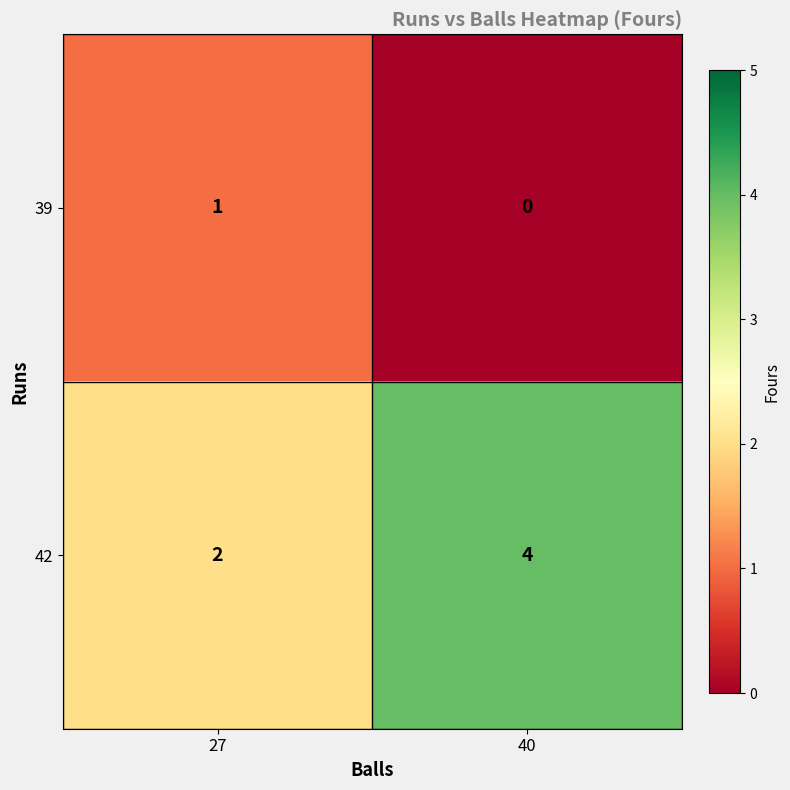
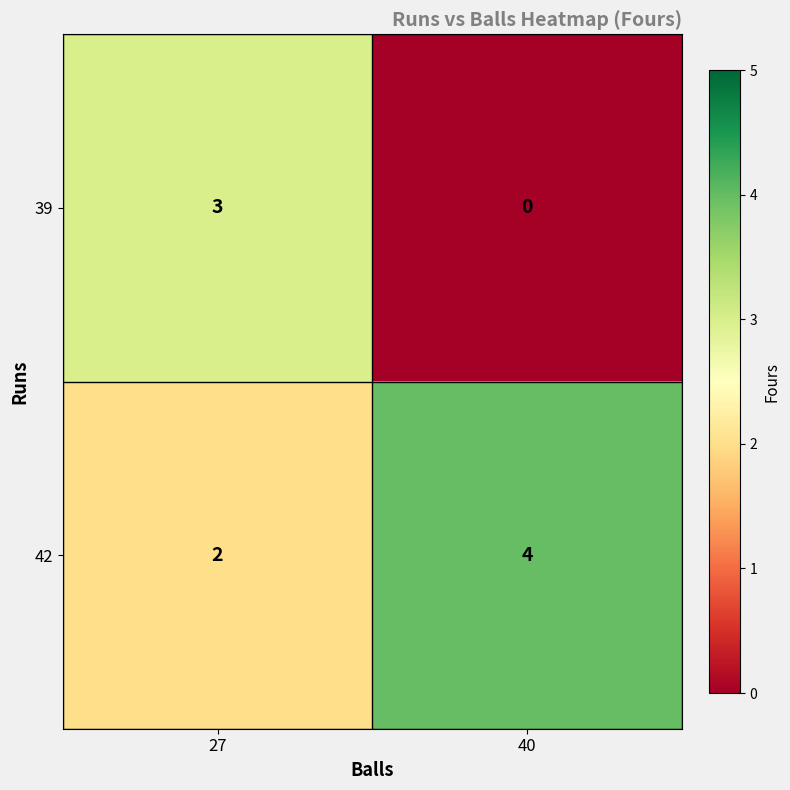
39, 27: 1 -> 3
